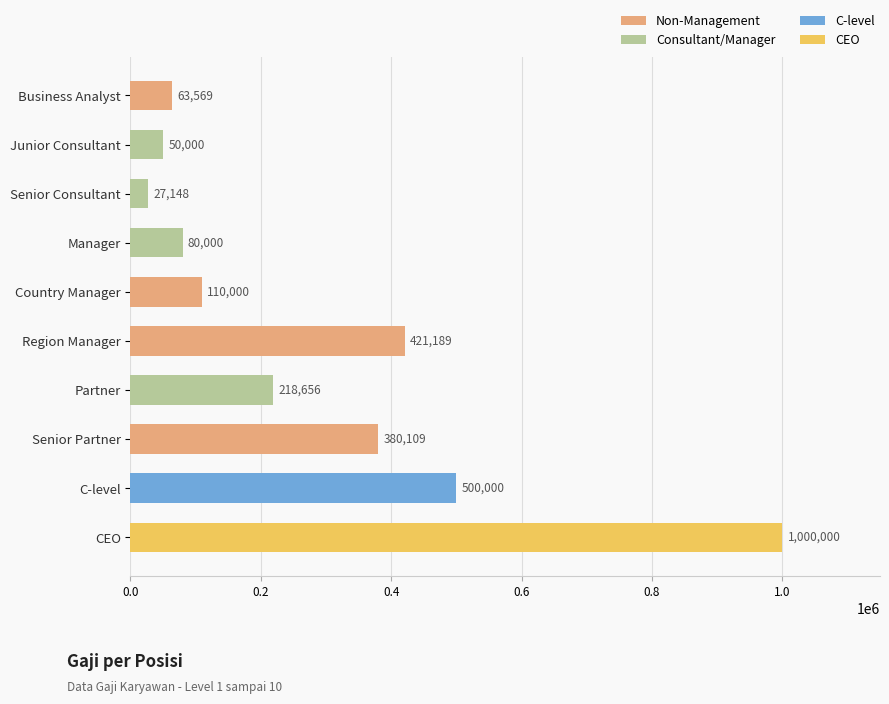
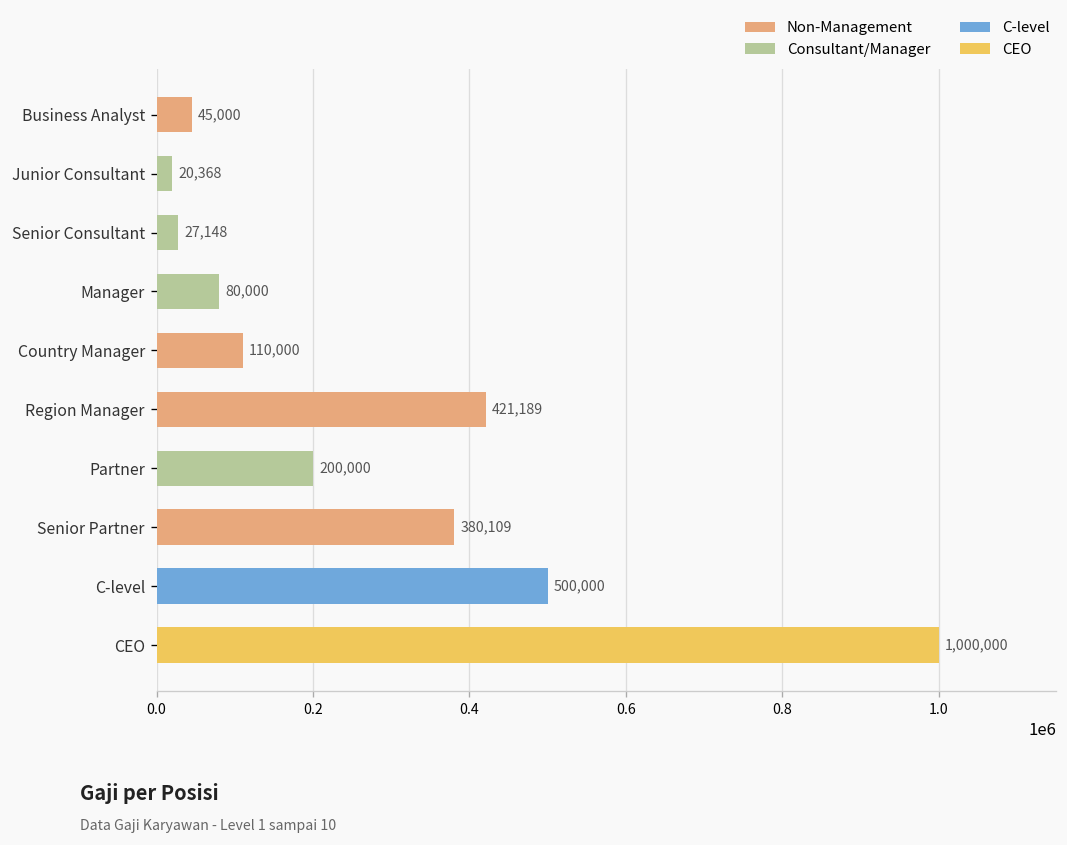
Business Analyst: 63,569 -> 45,000
Junior Consultant: 50,000 -> 20,368
Partner: 218,656 -> 200,000
